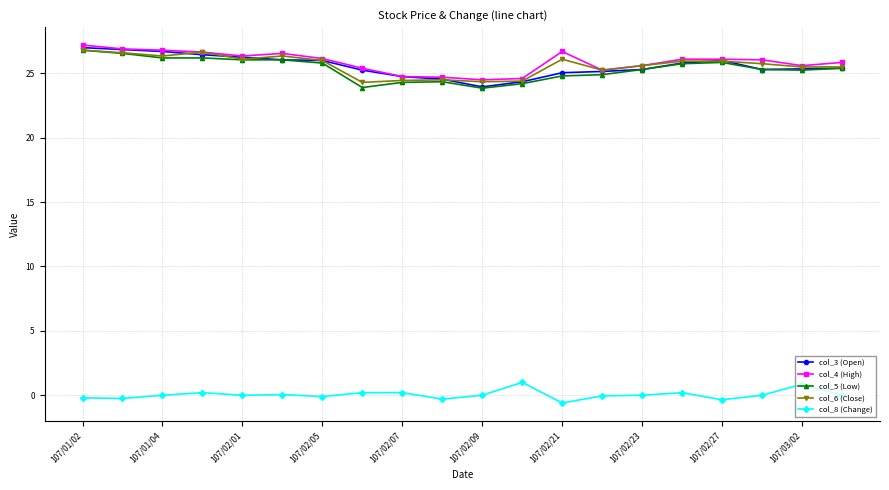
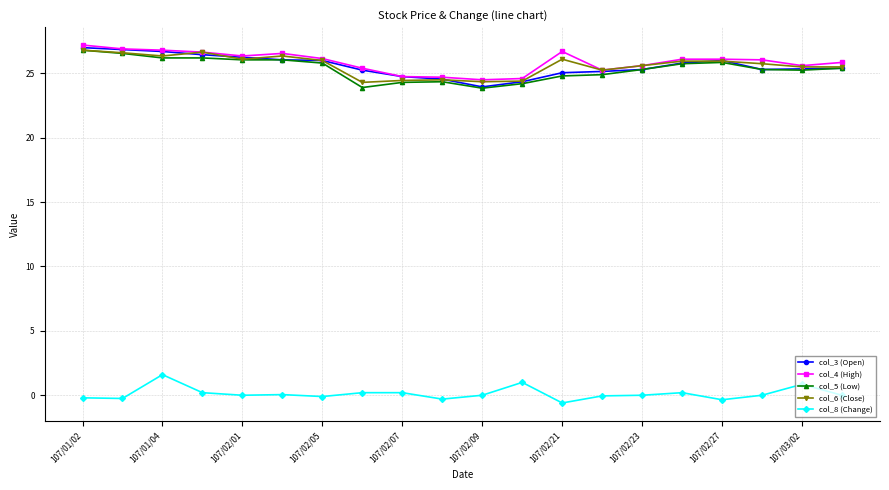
col_8 (Change), 107/01/04: 0.0 -> 1.6
